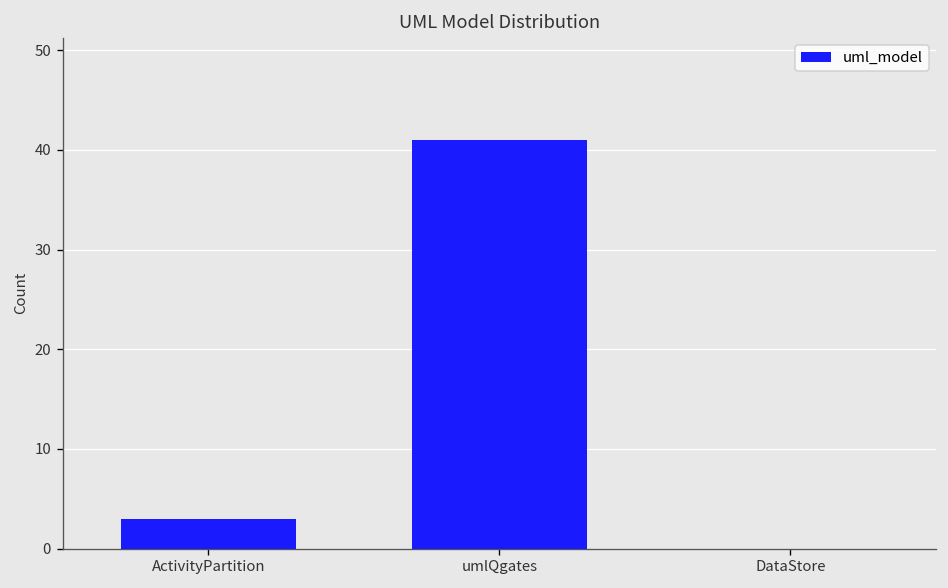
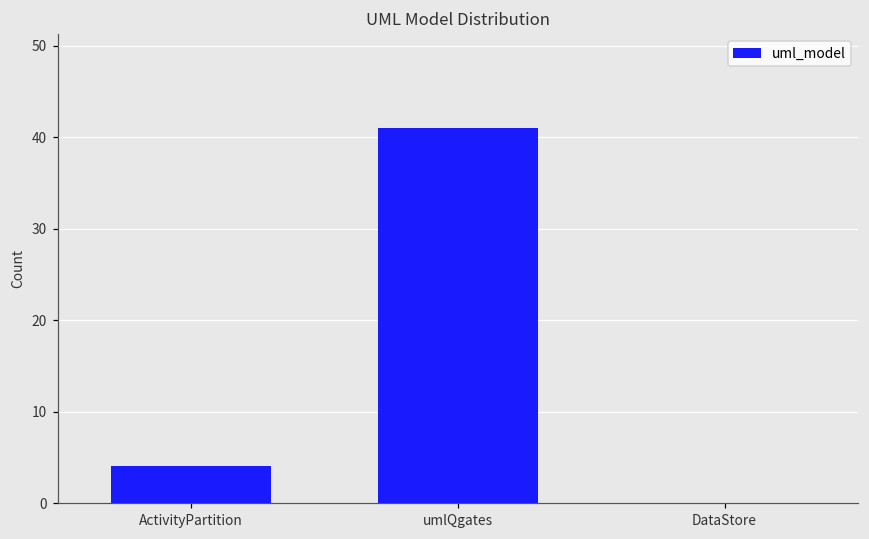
ActivityPartition: 3 -> 4
